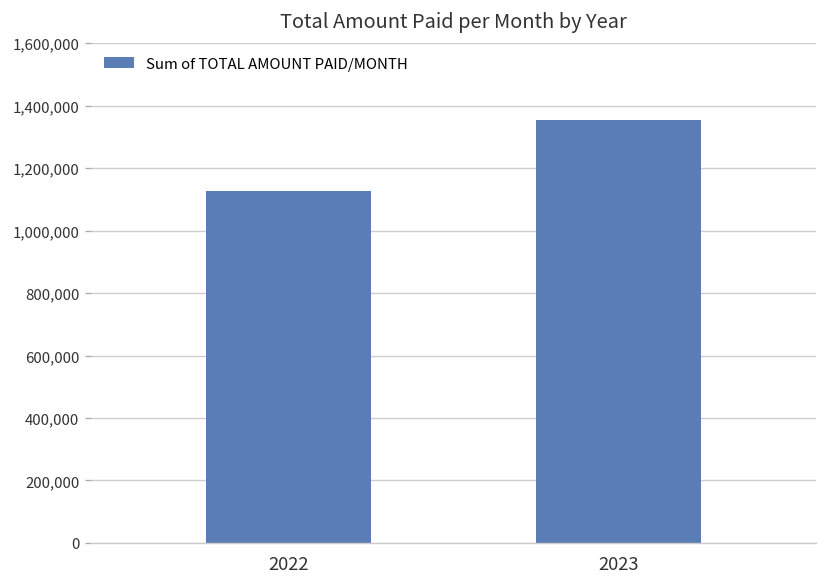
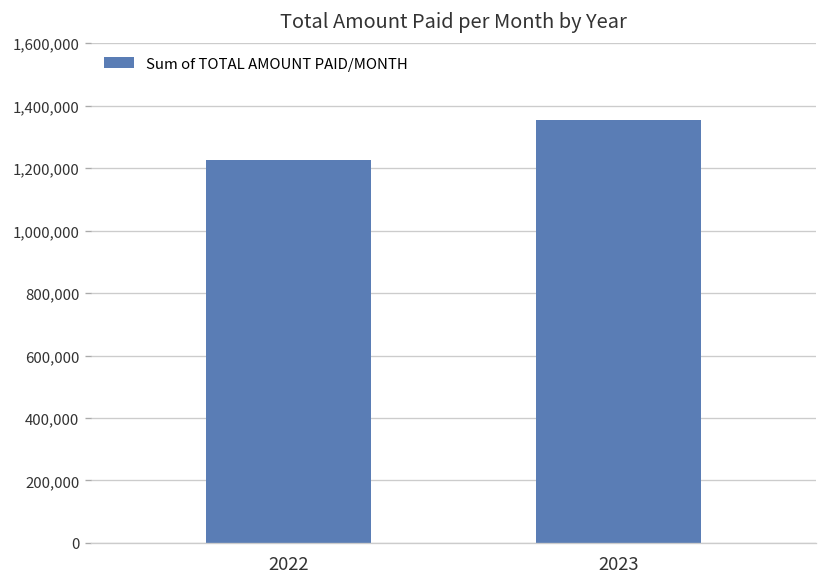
2022: 1,130,000 -> 1,230,000
